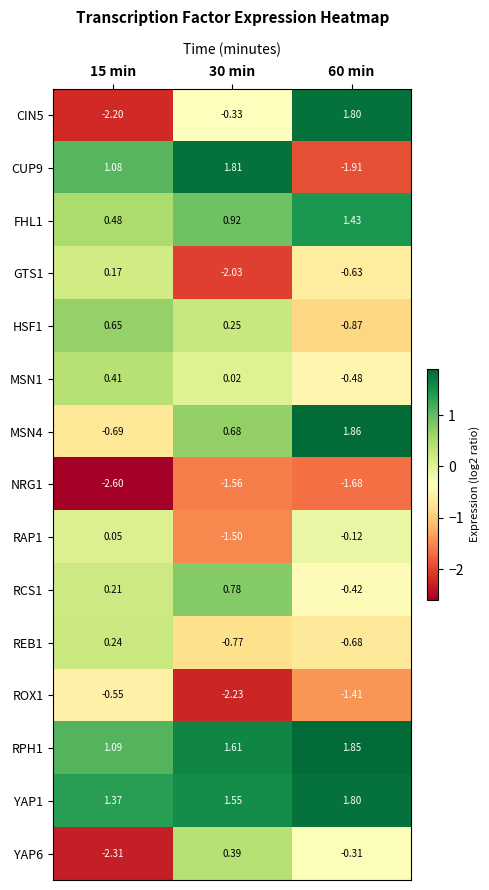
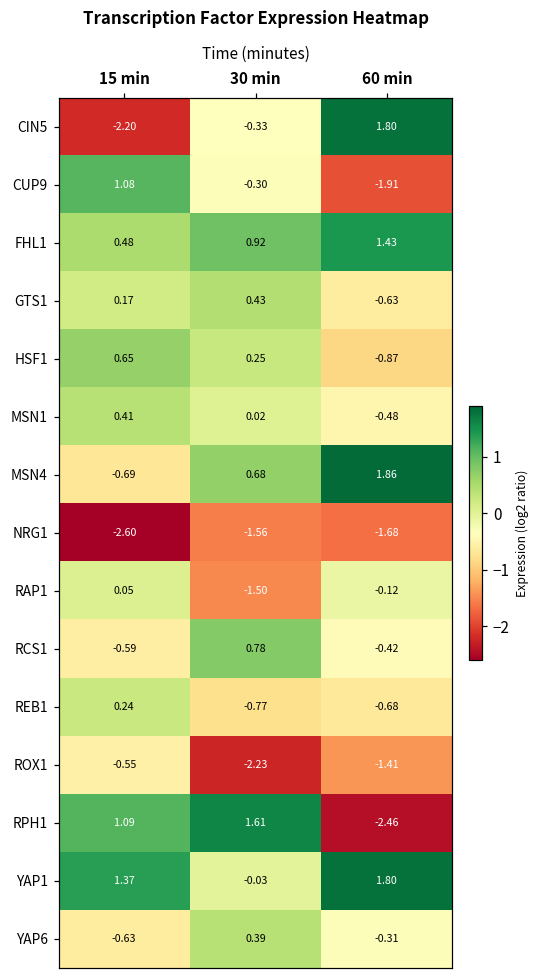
CUP9, 30 min: 1.81 -> -0.30
GTS1, 30 min: -2.03 -> 0.43
RCS1, 15 min: 0.21 -> -0.59
RPH1, 60 min: 1.85 -> -2.46
YAP1, 30 min: 1.55 -> -0.03
YAP6, 15 min: -2.31 -> -0.63
